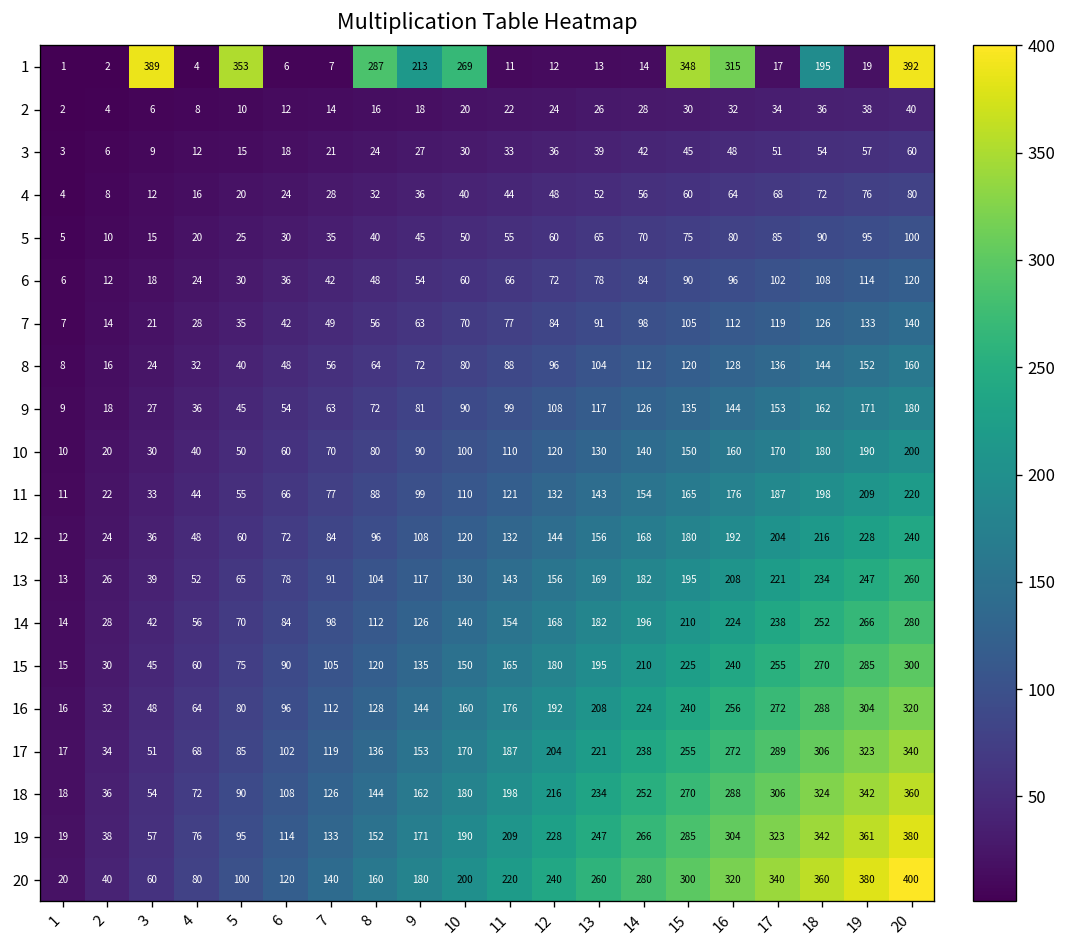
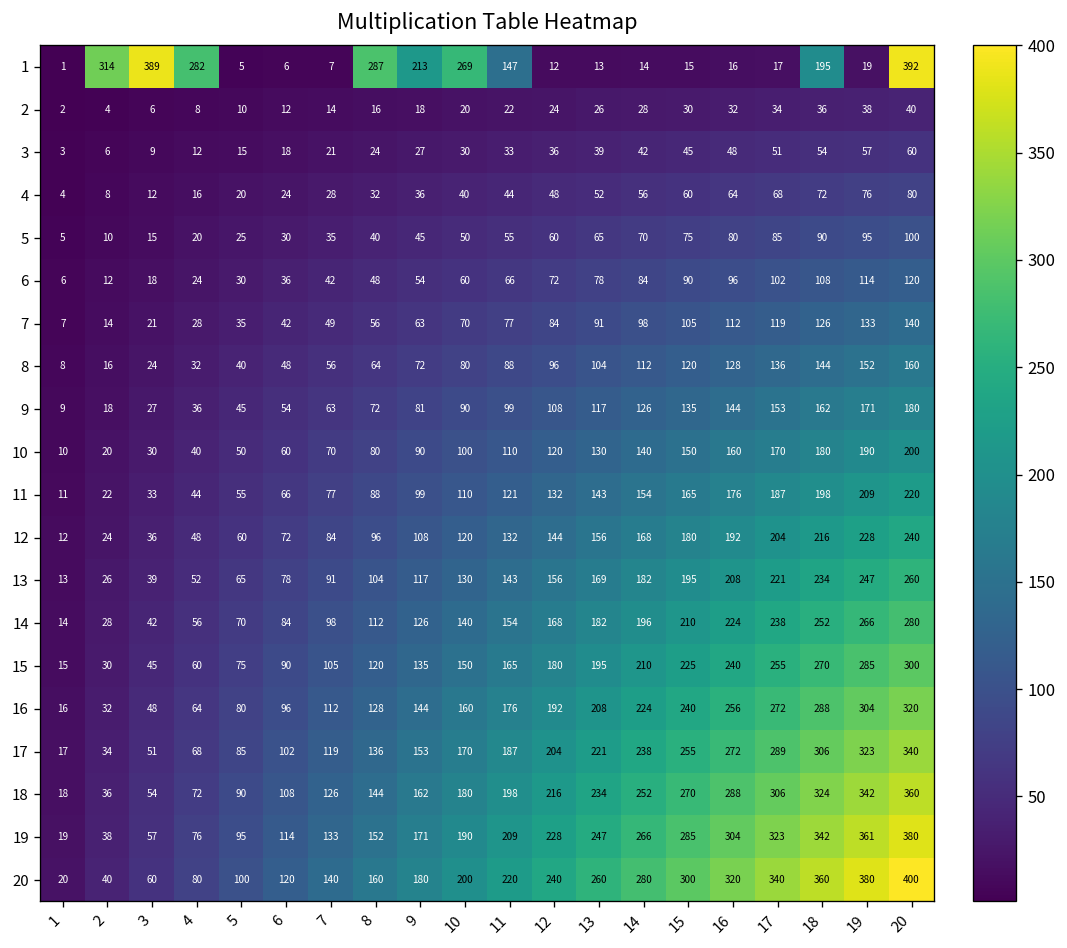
1, 2: 2 -> 314
1, 4: 4 -> 282
1, 5: 353 -> 5
1, 11: 11 -> 147
1, 15: 348 -> 15
1, 16: 315 -> 16
